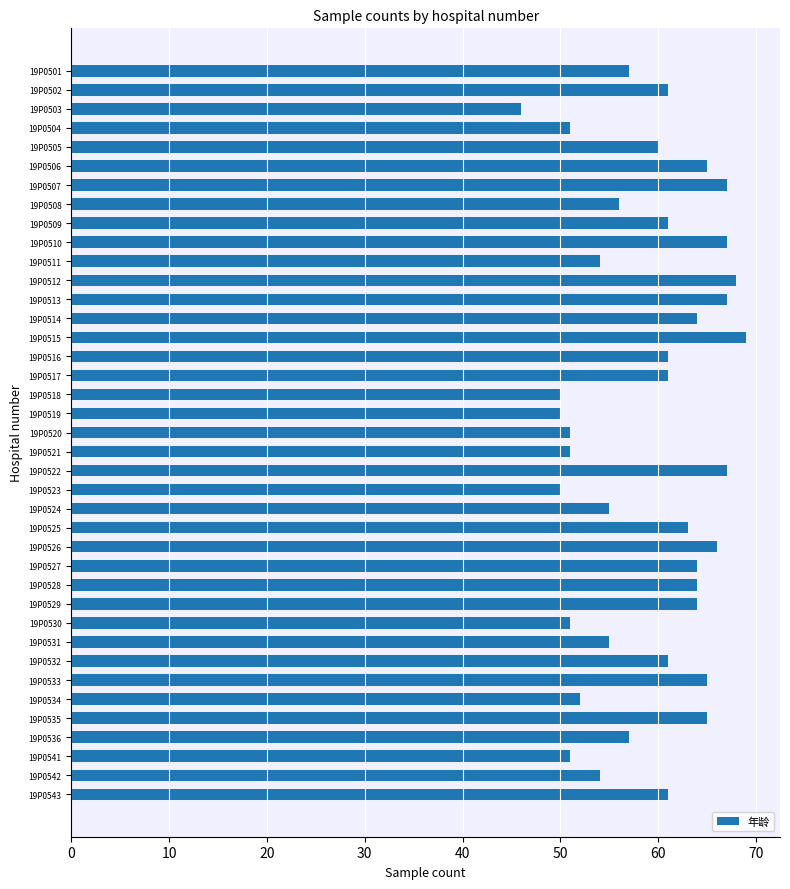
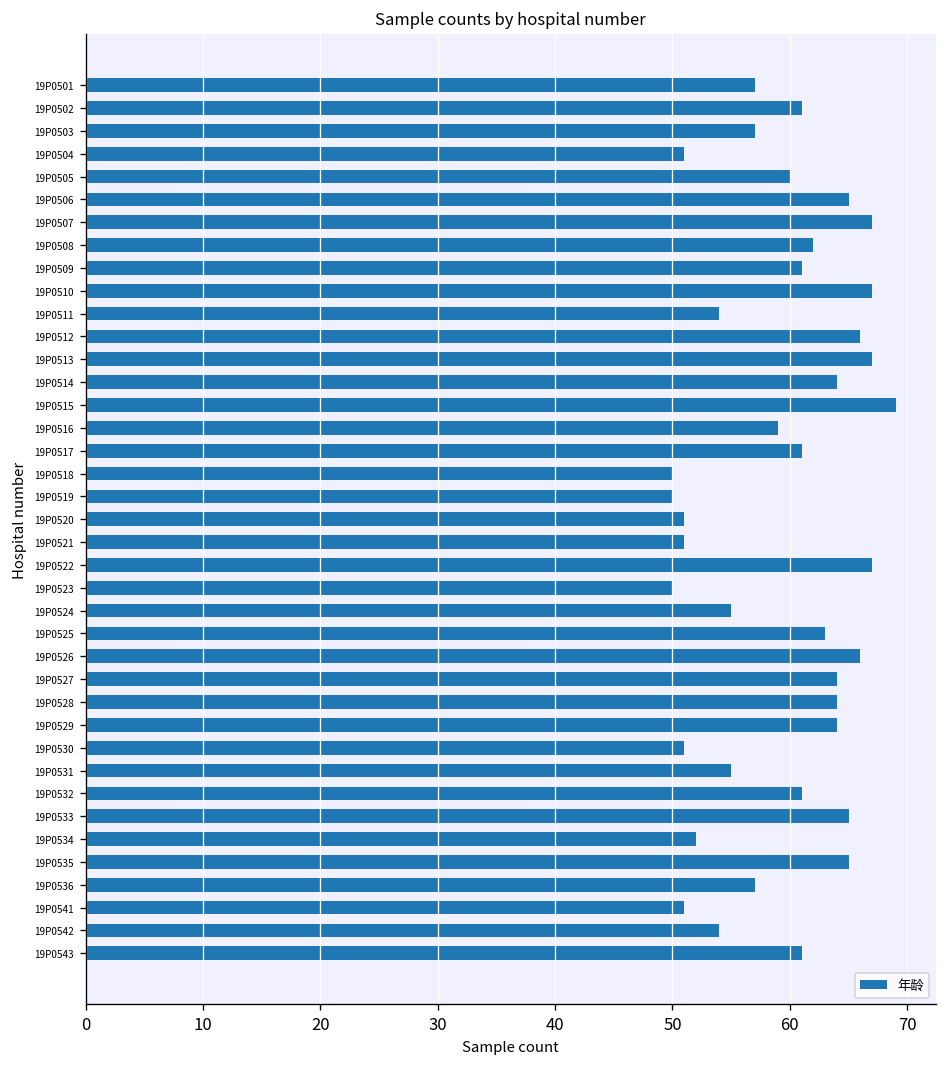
19P0503: 46 -> 57
19P0508: 56 -> 62
19P0512: 68 -> 66
19P0516: 61 -> 59
